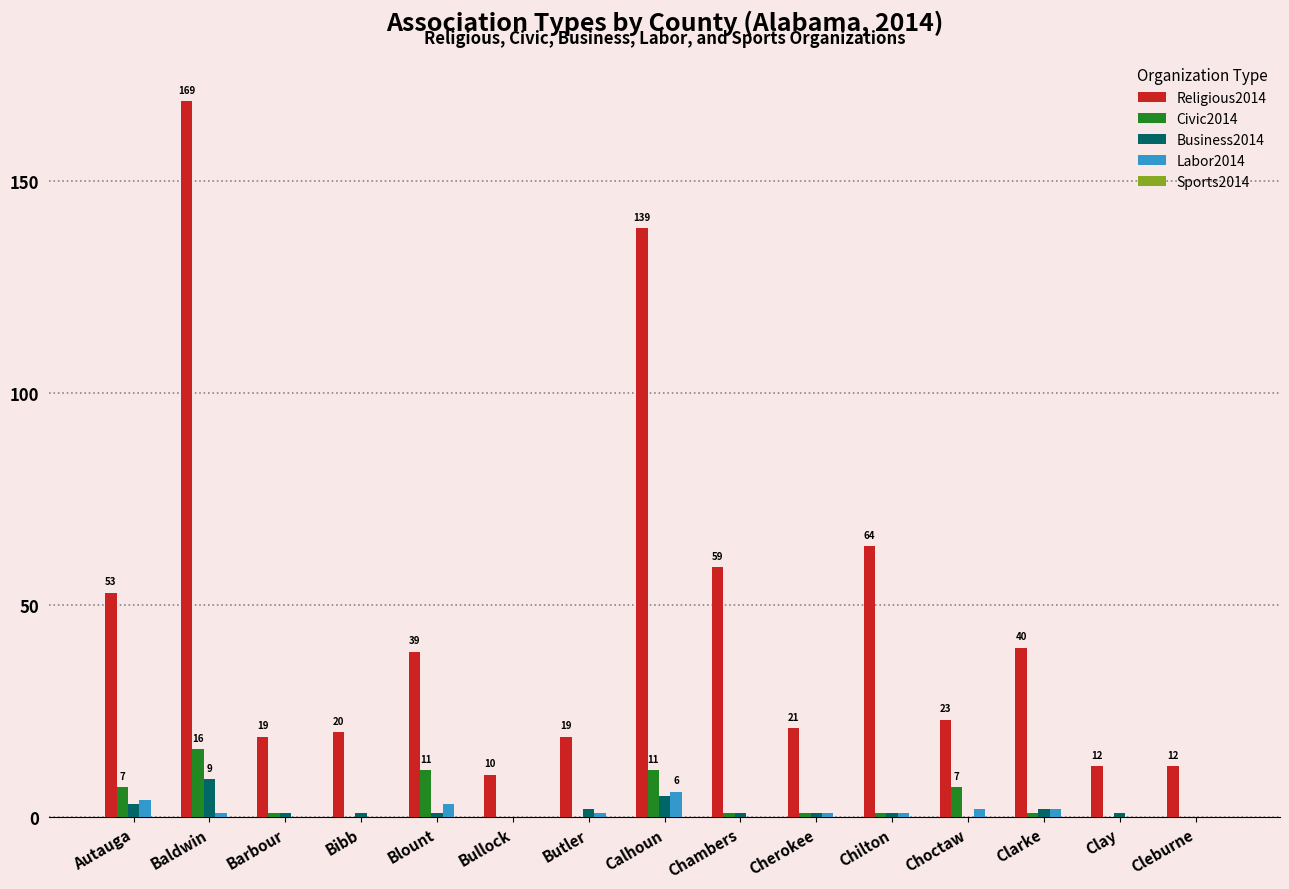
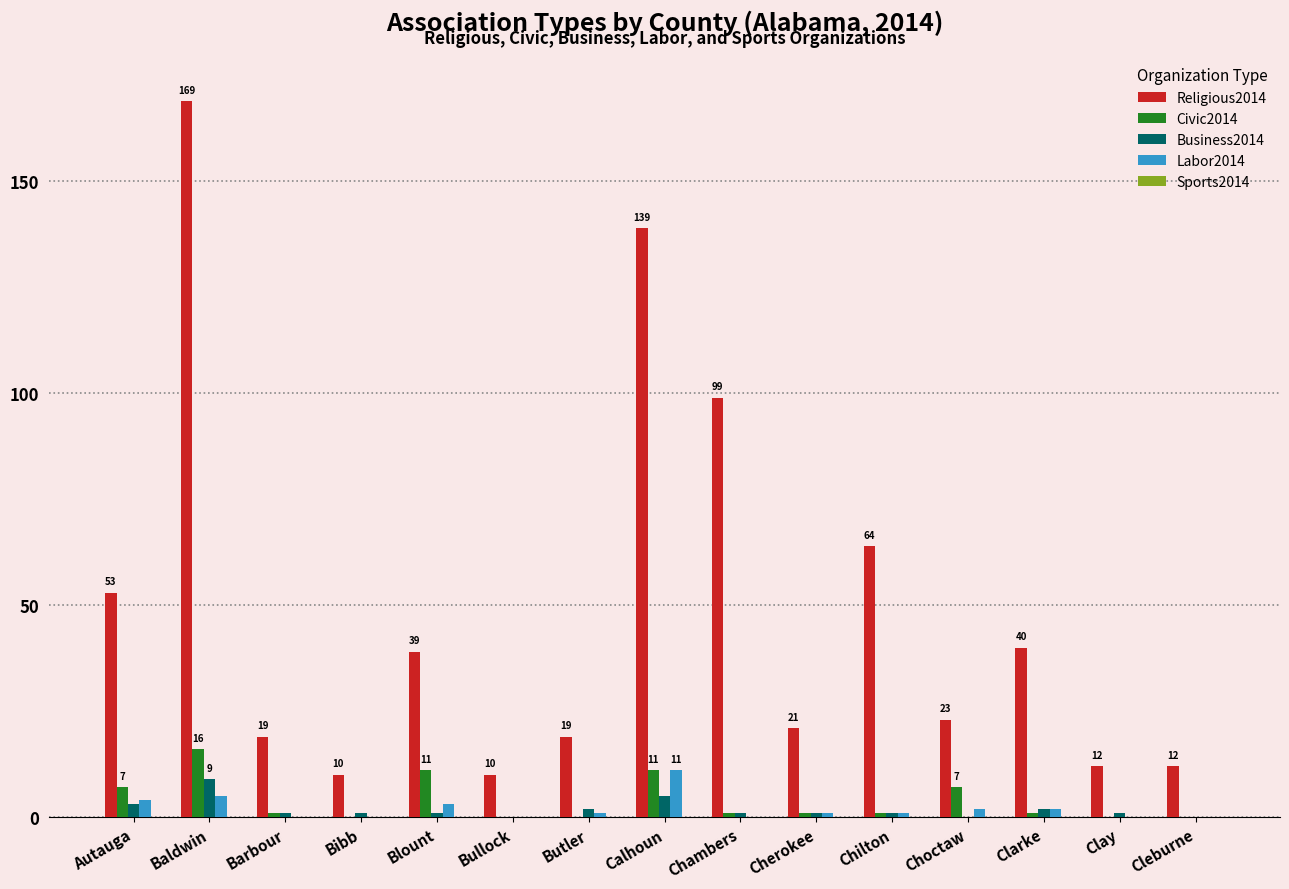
Labor2014, Baldwin: 1 -> 5
Religious2014, Bibb: 20 -> 10
Labor2014, Calhoun: 6 -> 11
Religious2014, Chambers: 59 -> 99
